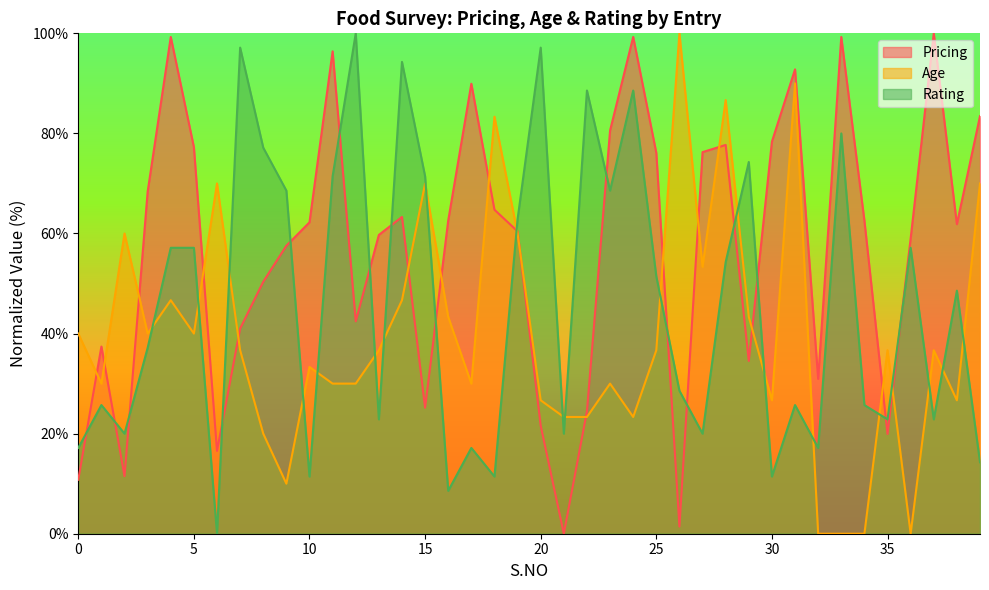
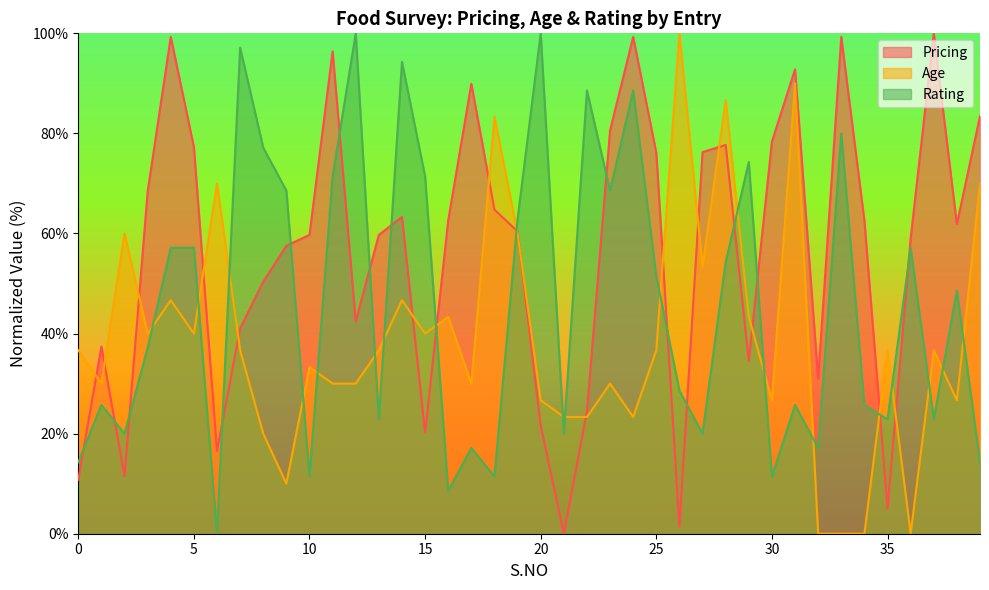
Age, 0: 40% -> 37%
Rating, 0: 17% -> 14%
Pricing, 10: 62% -> 60%
Pricing, 15: 25% -> 20%
Age, 15: 70% -> 40%
Rating, 20: 97% -> 100%
Pricing, 35: 20% -> 5%
